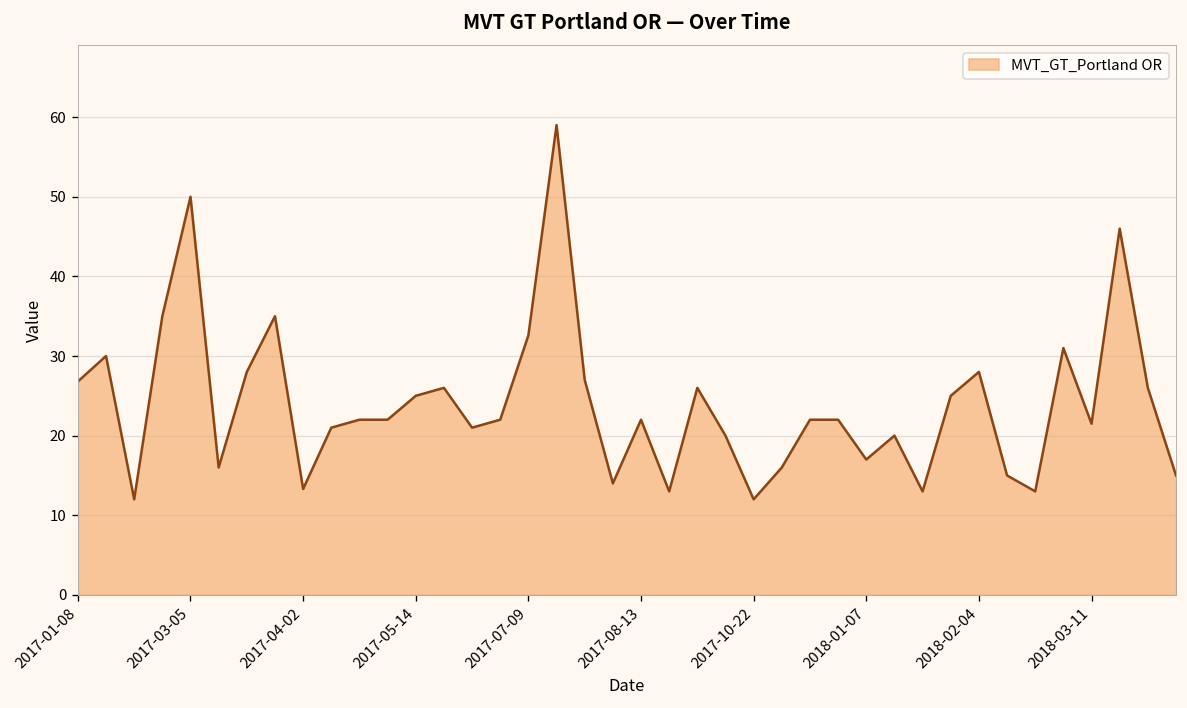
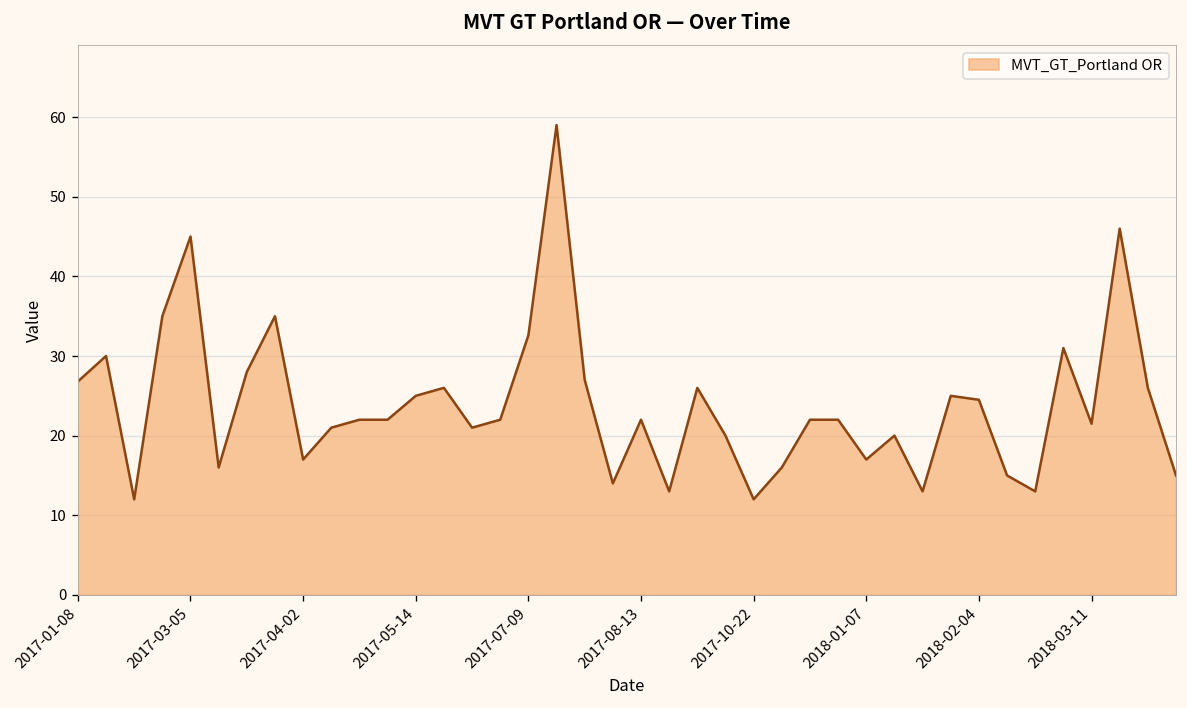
2017-03-05: 50 -> 45
2017-04-02: 13 -> 17
2018-02-04: 28 -> 25
